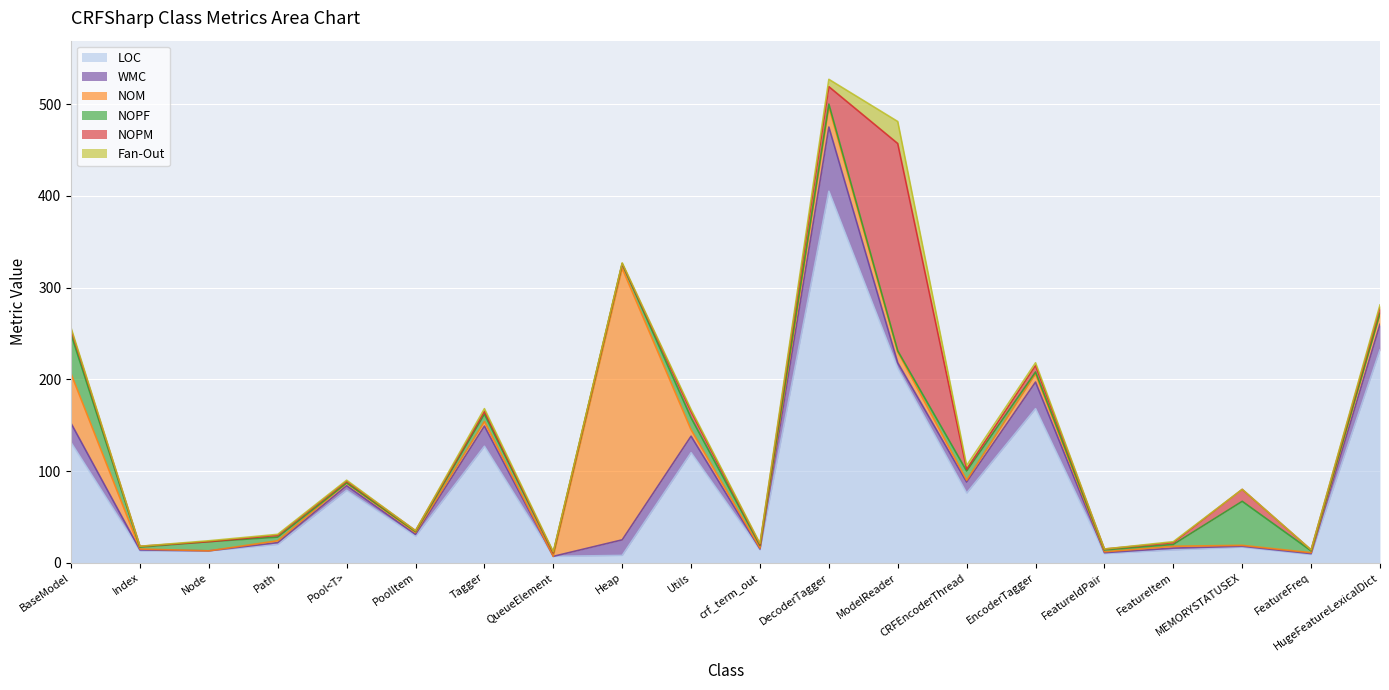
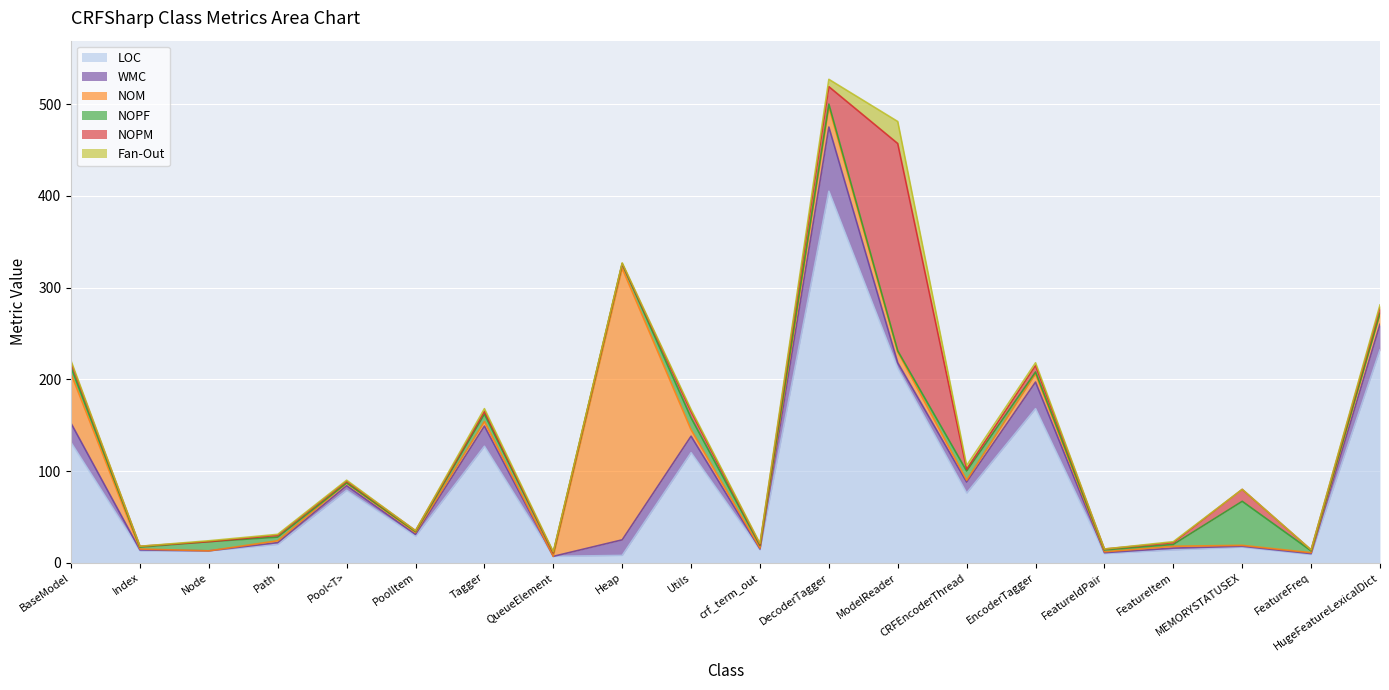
NOPF, BaseModel: 40 -> 10
